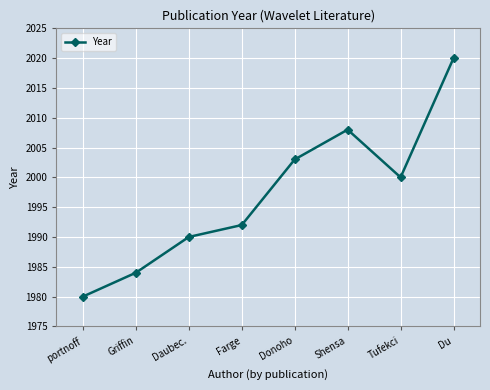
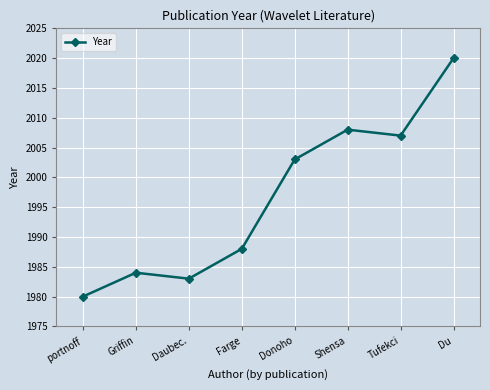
Daubec.: 1990 -> 1983
Farge: 1992 -> 1988
Tufekci: 2000 -> 2007
